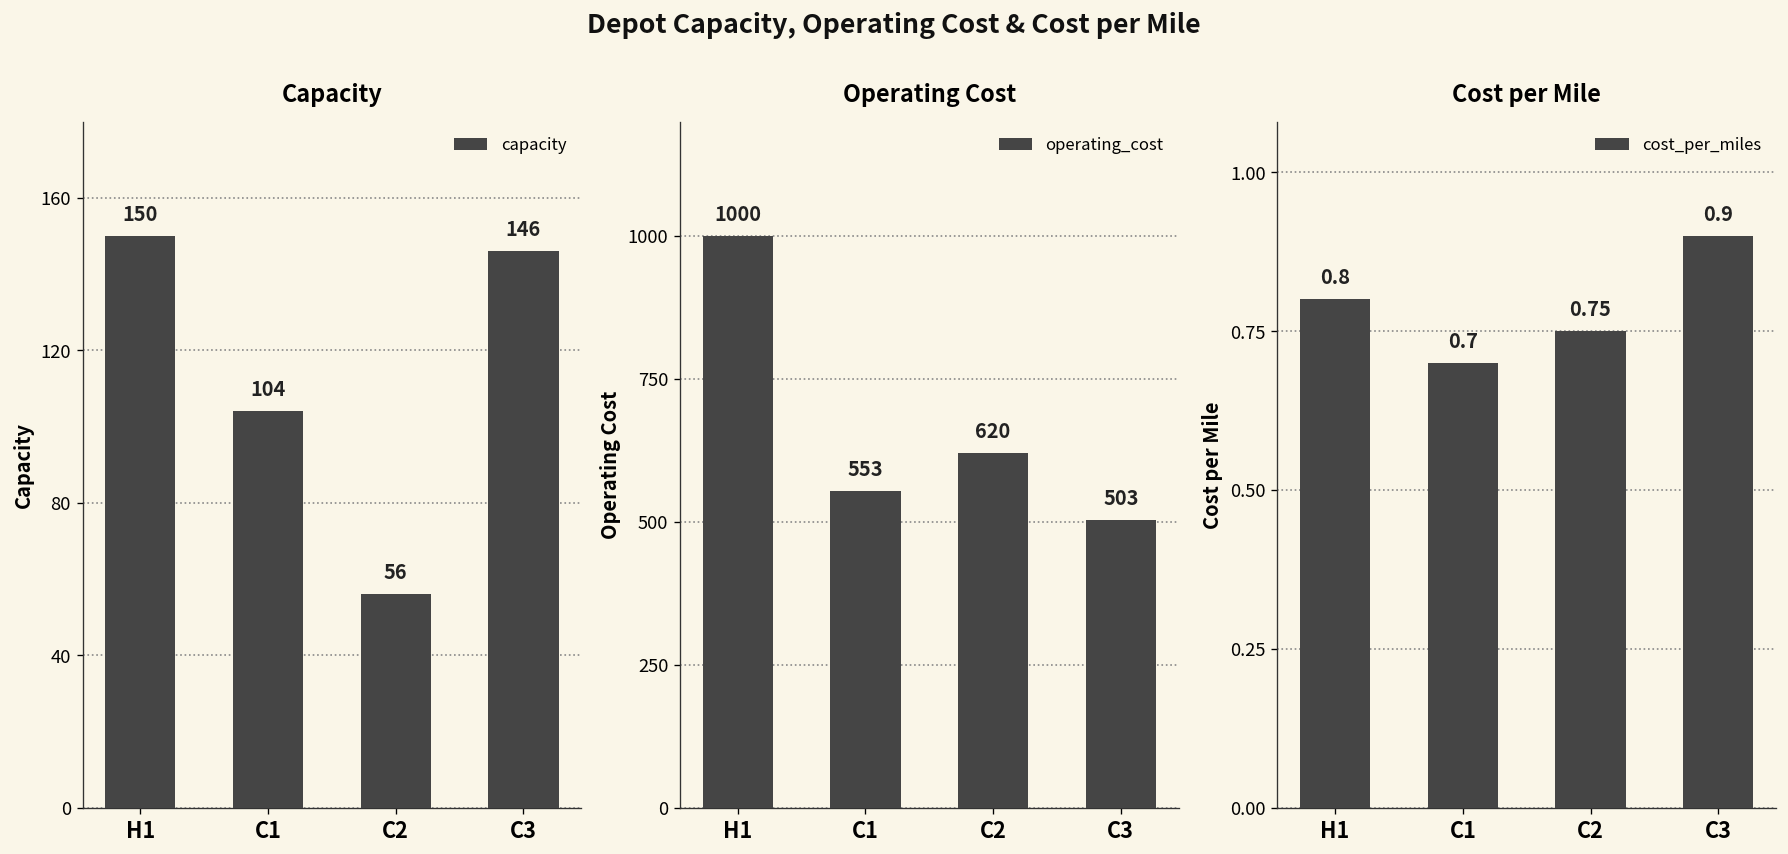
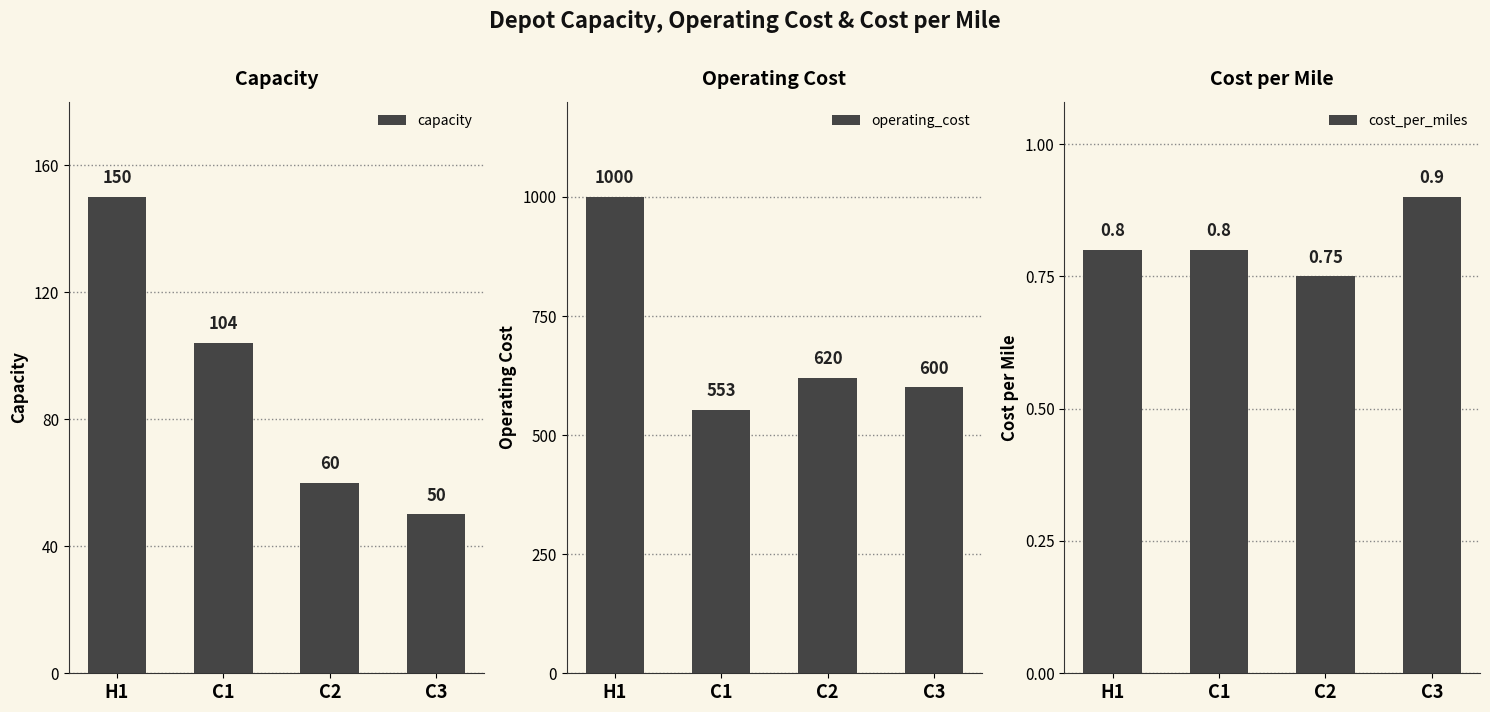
Capacity, C2: 56 -> 60
Capacity, C3: 146 -> 50
Operating Cost, C3: 503 -> 600
Cost per Mile, C1: 0.7 -> 0.8
